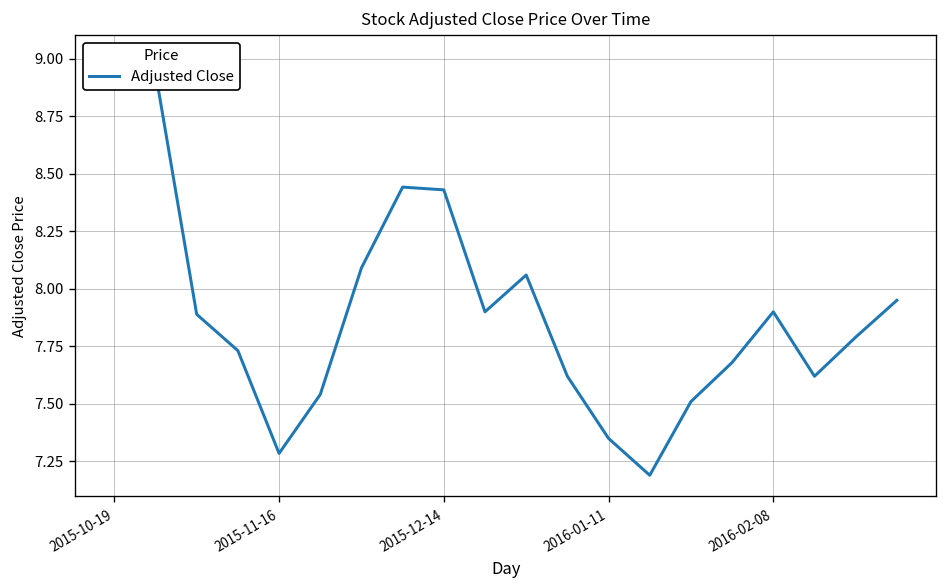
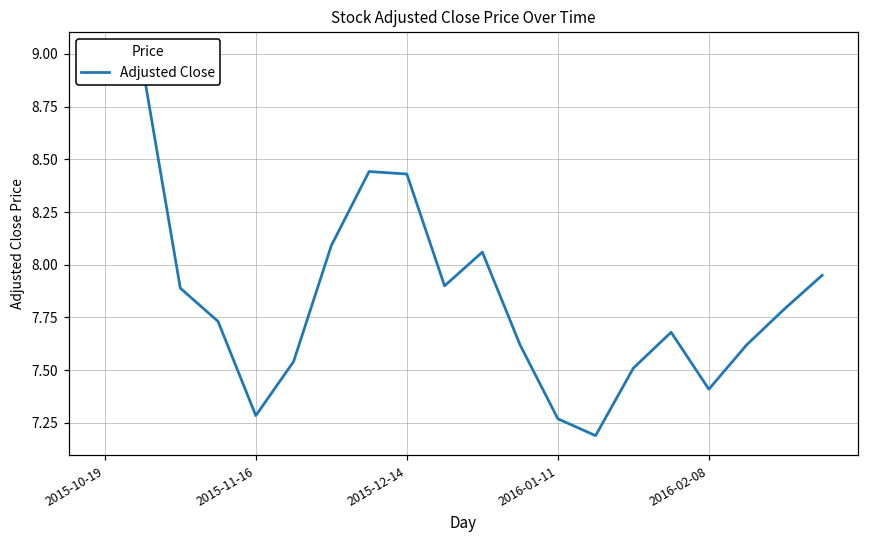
2016-01-11: 7.35 -> 7.27
2016-02-08: 7.90 -> 7.41
